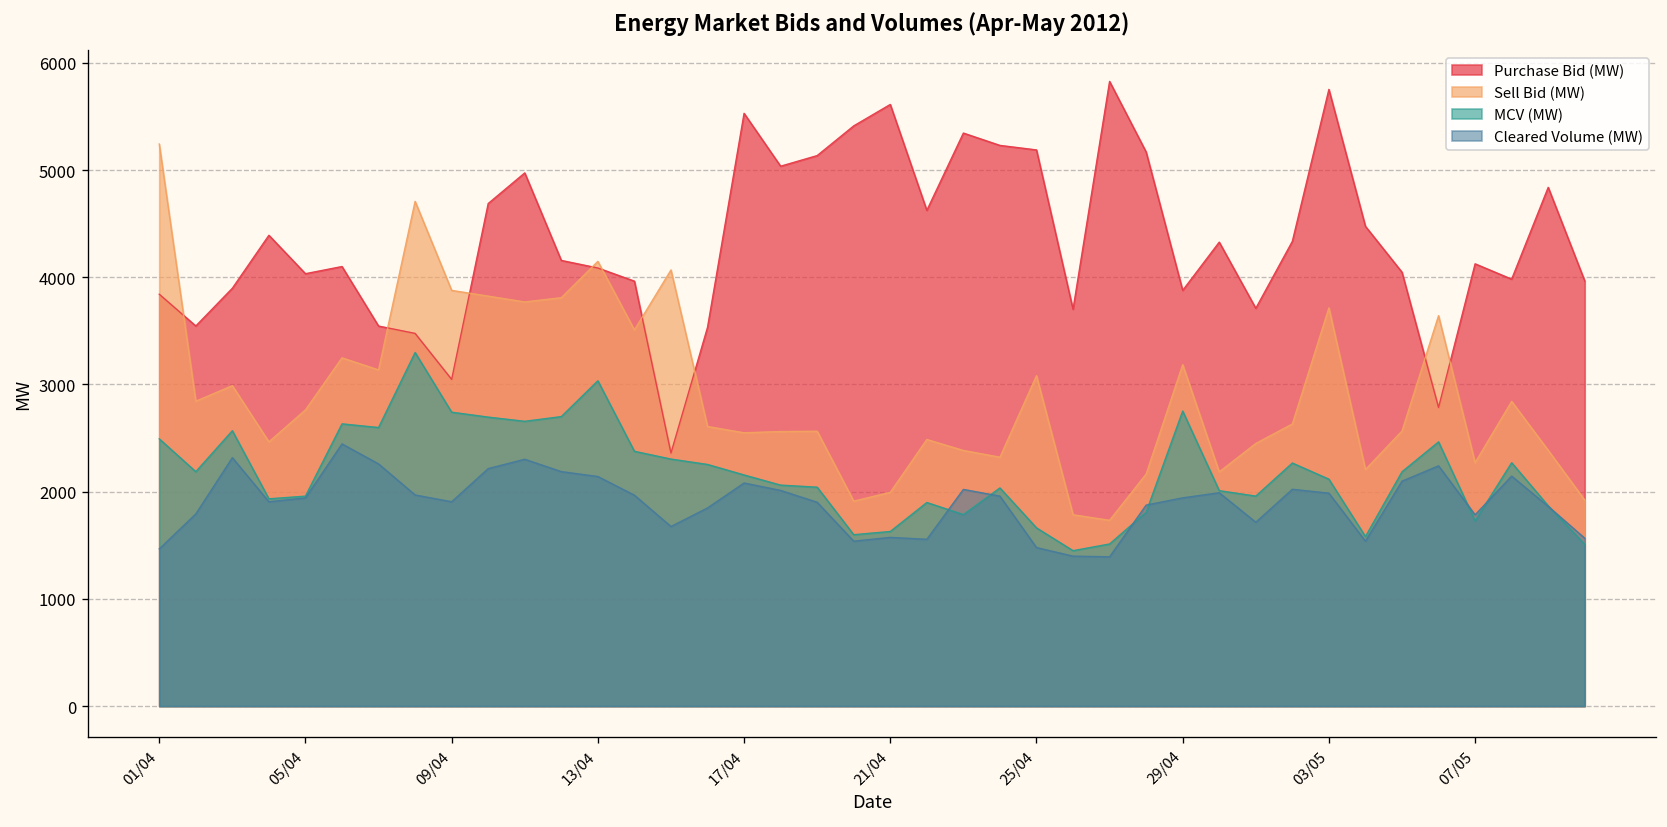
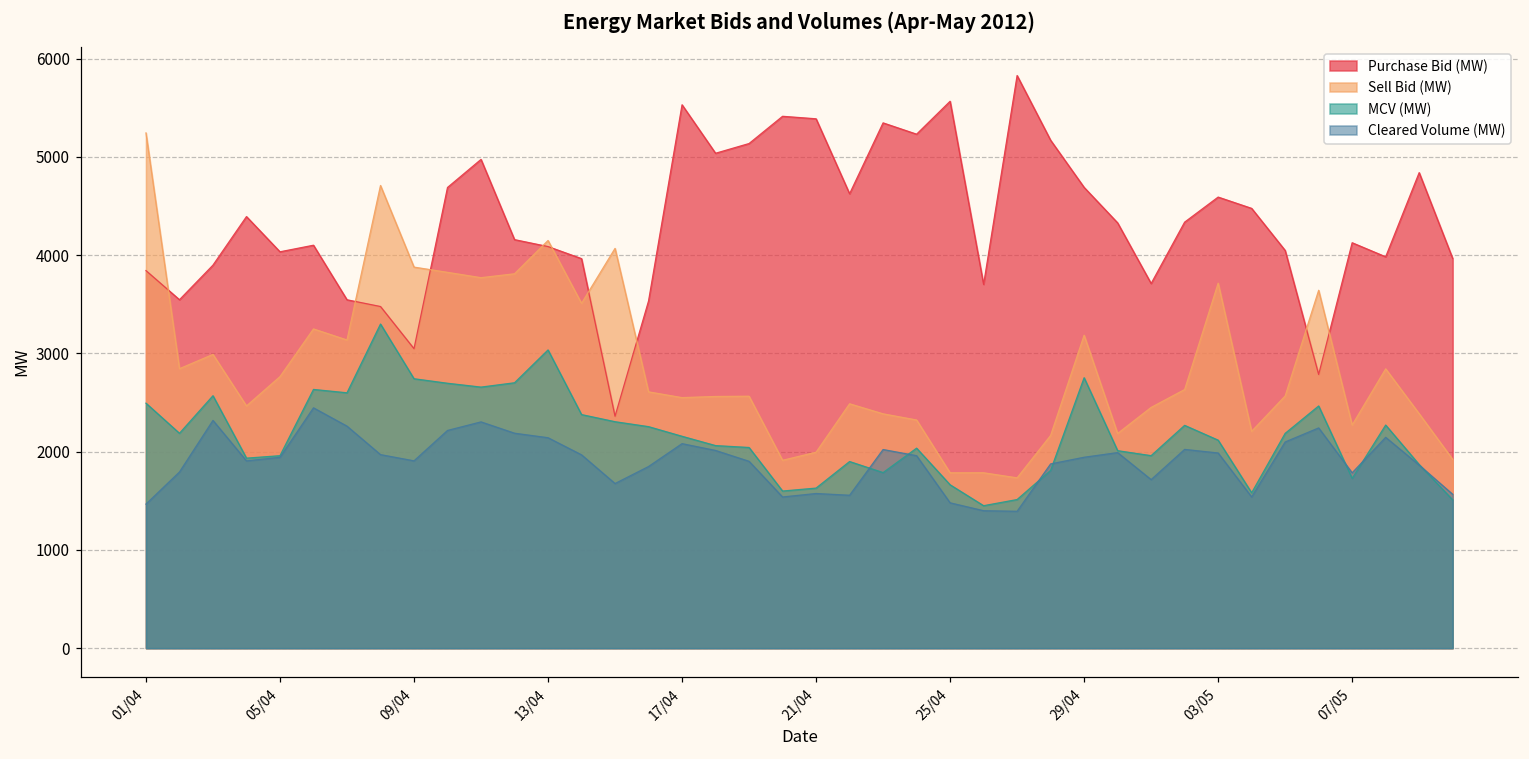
Purchase Bid (MW), 21/04: 5600 -> 5400
Purchase Bid (MW), 25/04: 5200 -> 5600
Sell Bid (MW), 25/04: 3100 -> 1800
Purchase Bid (MW), 29/04: 3900 -> 4700
Purchase Bid (MW), 03/05: 5800 -> 4600
